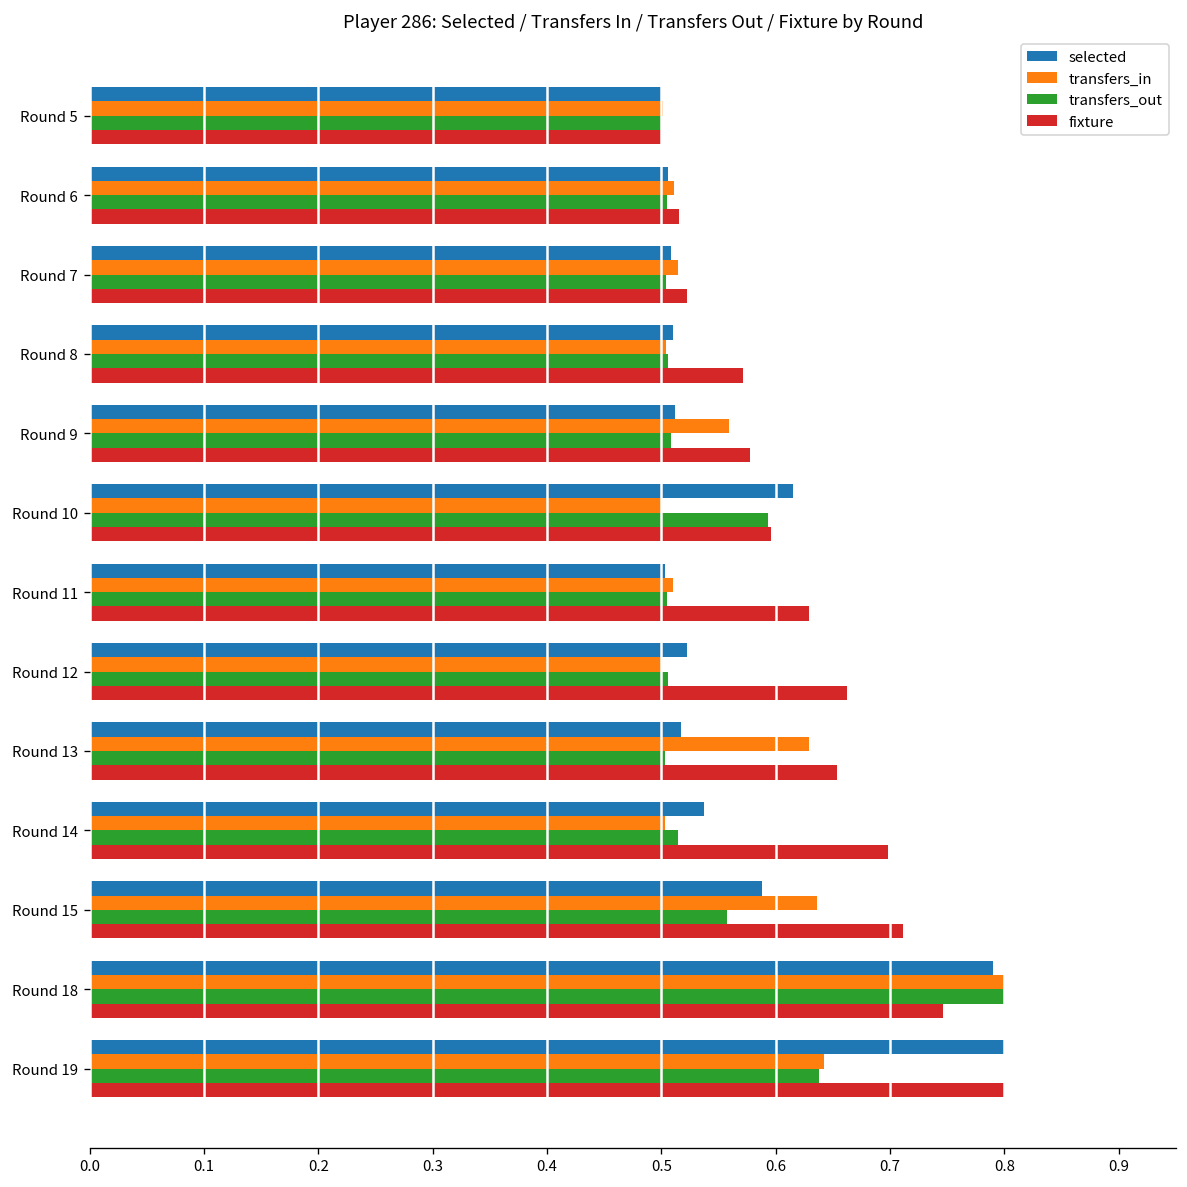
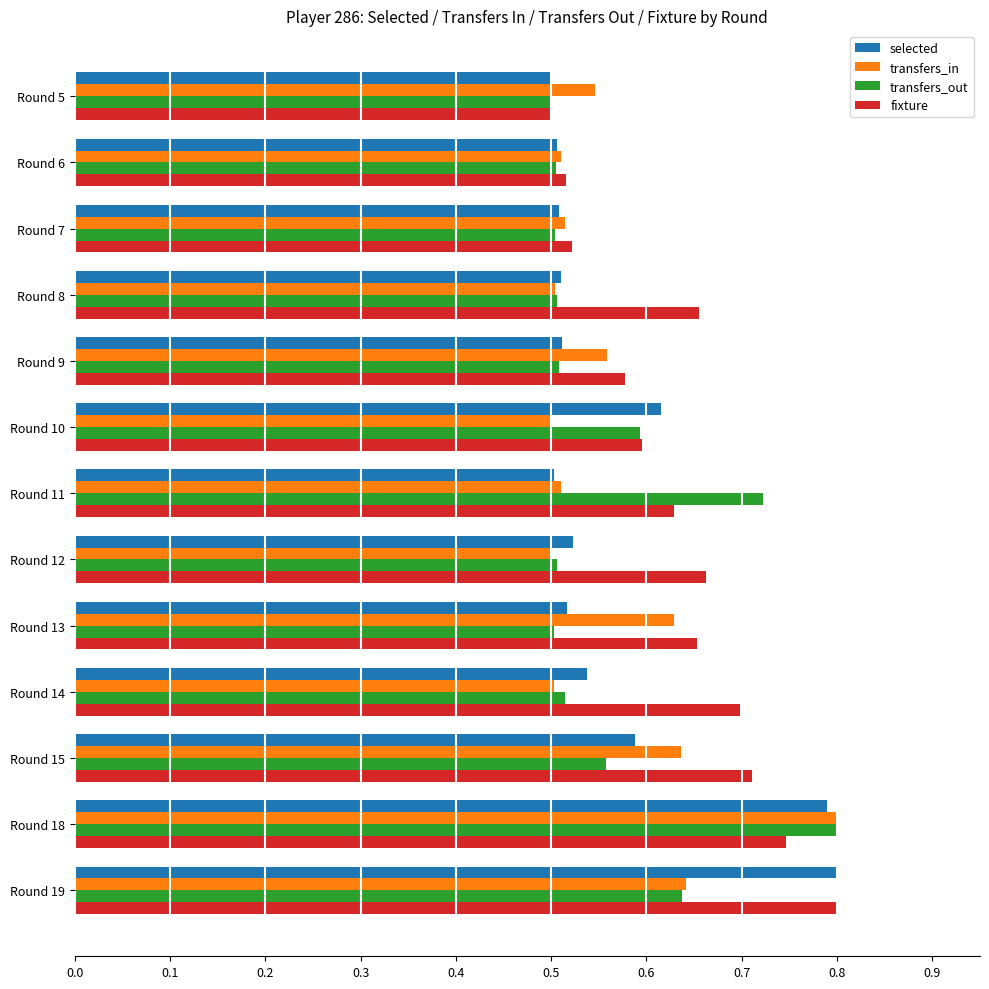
transfers_in, Round 5: 0.50 -> 0.55
fixture, Round 8: 0.57 -> 0.66
transfers_out, Round 11: 0.50 -> 0.72
